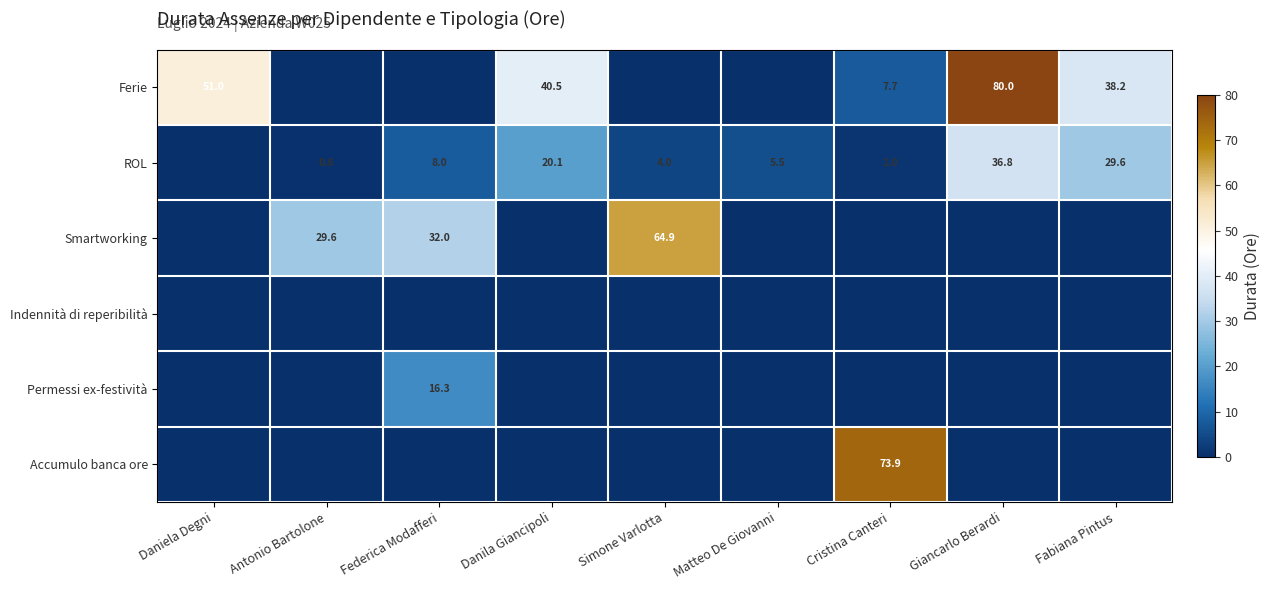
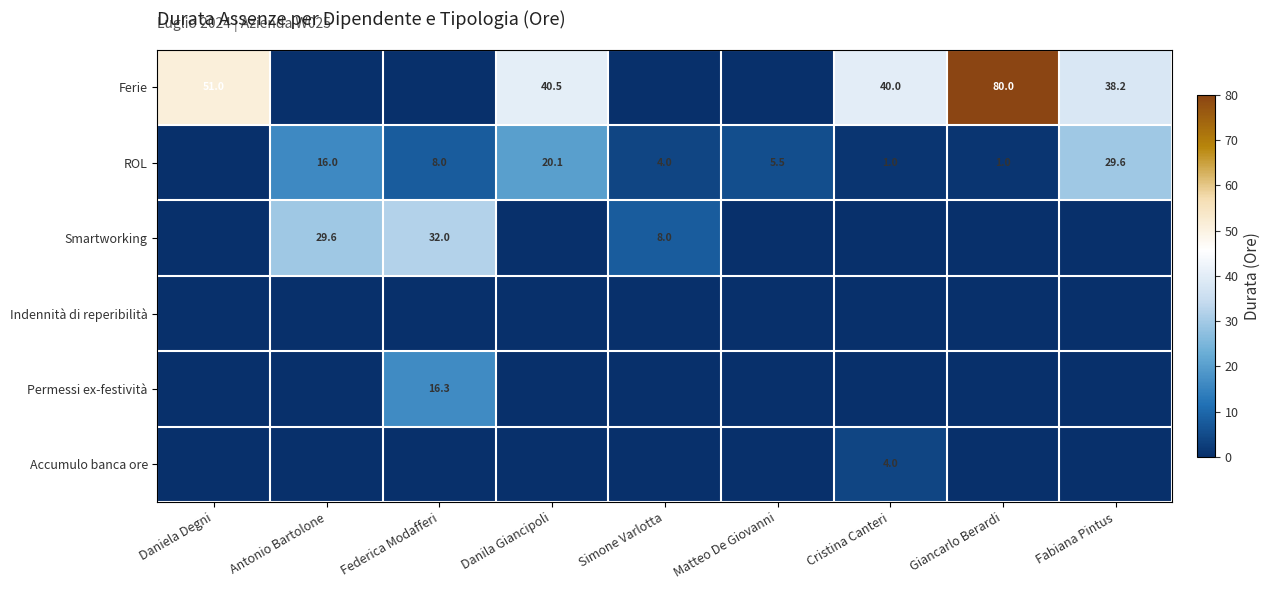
Ferie, Cristina Canteri: 7.7 -> 40.0
ROL, Antonio Bartolone: 0.6 -> 16.0
ROL, Giancarlo Berardi: 36.8 -> 1.0
Smartworking, Simone Varlotta: 64.9 -> 8.0
Accumulo banca ore, Cristina Canteri: 73.9 -> 4.0
